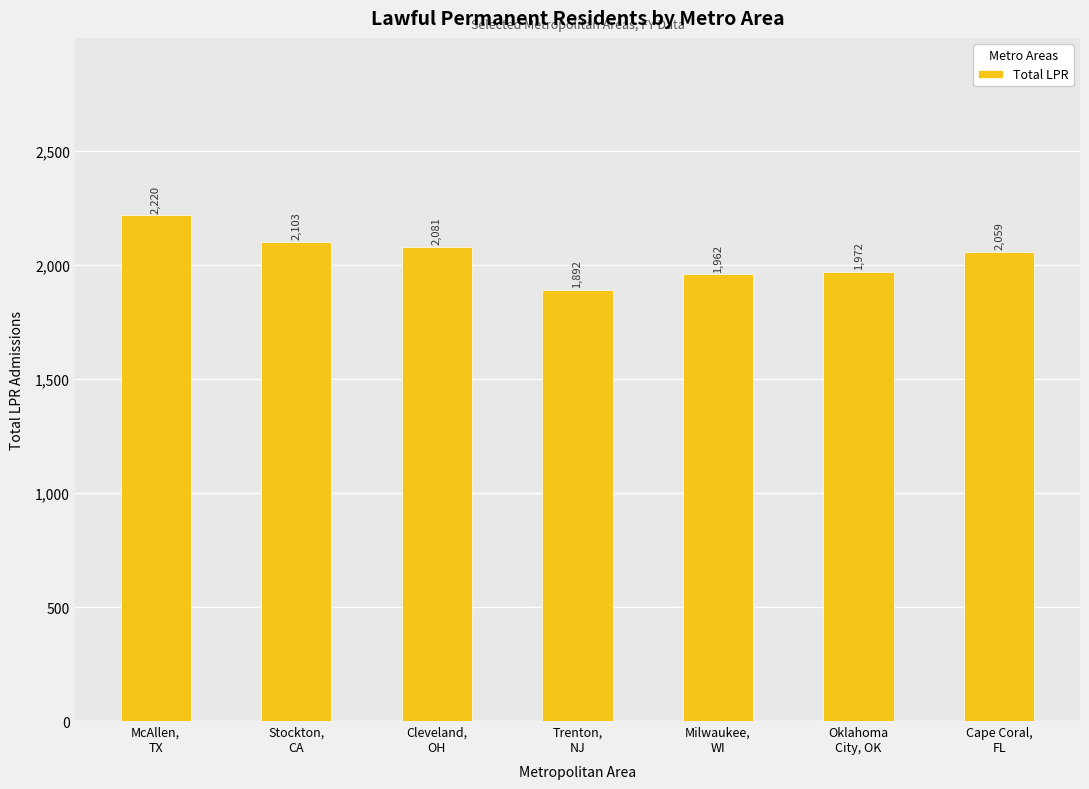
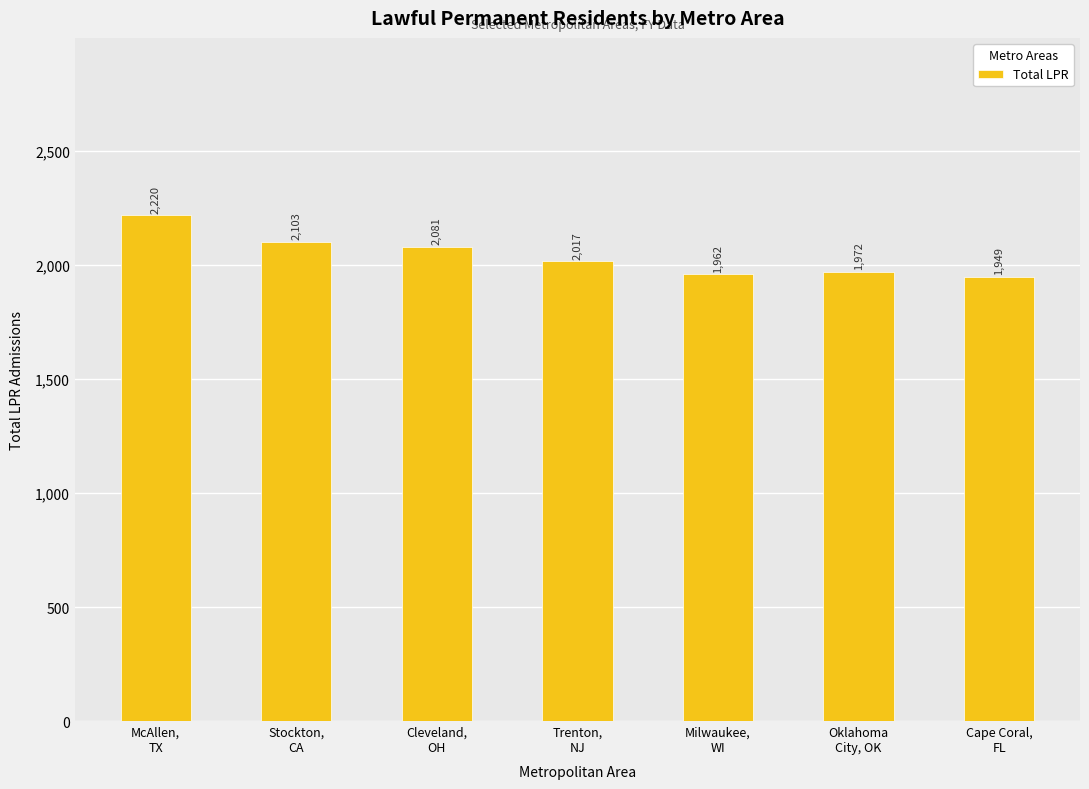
Trenton, NJ: 1,892 -> 2,017
Cape Coral, FL: 2,059 -> 1,949
